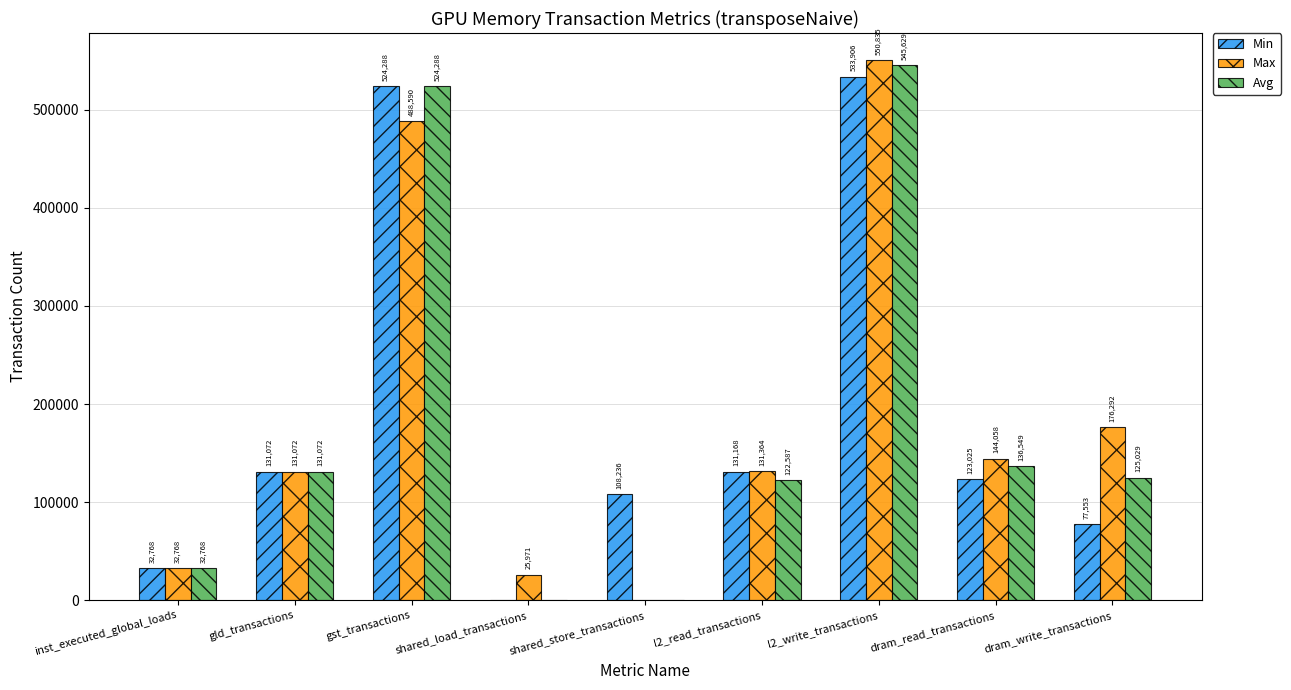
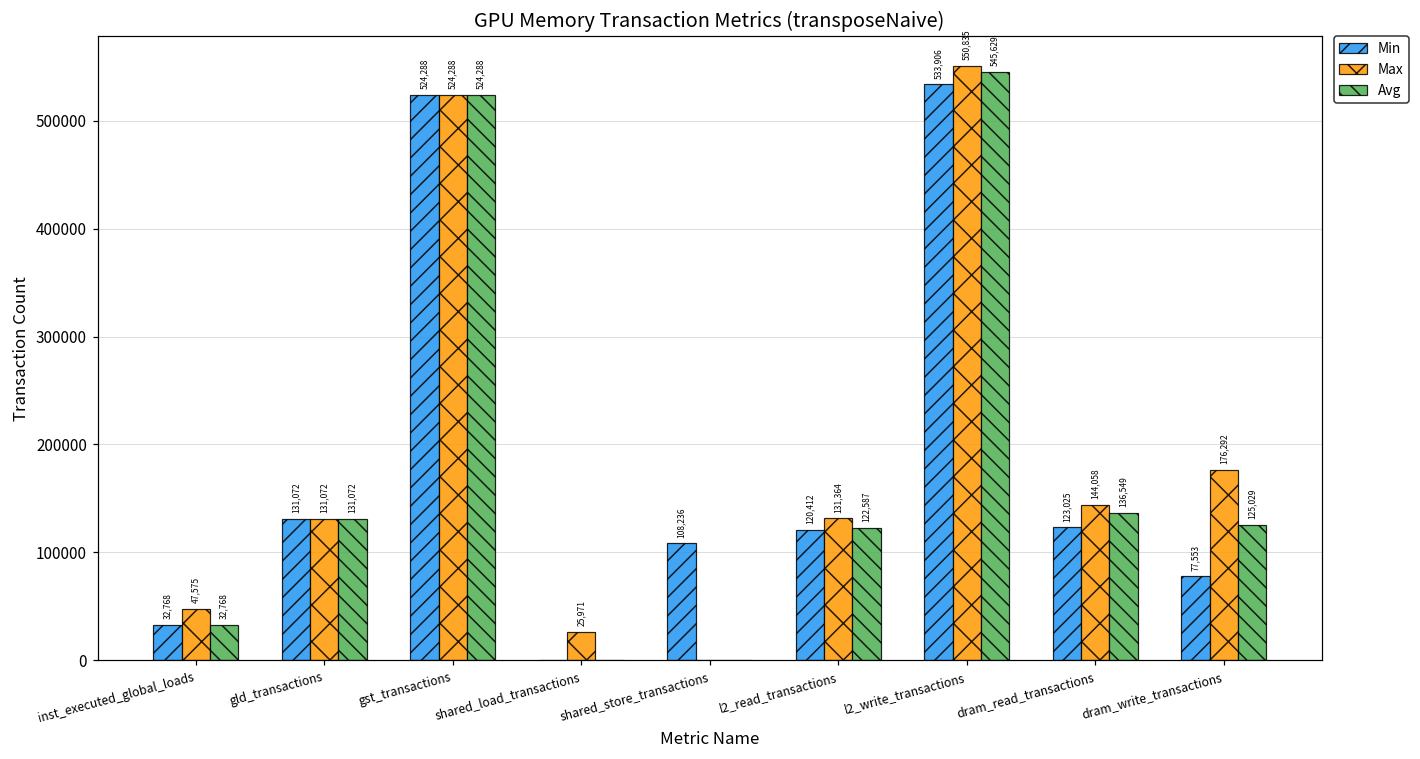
Max, inst_executed_global_loads: 32,768 -> 47,575
Max, gst_transactions: 488,590 -> 524,288
Min, l2_read_transactions: 131,168 -> 120,412
